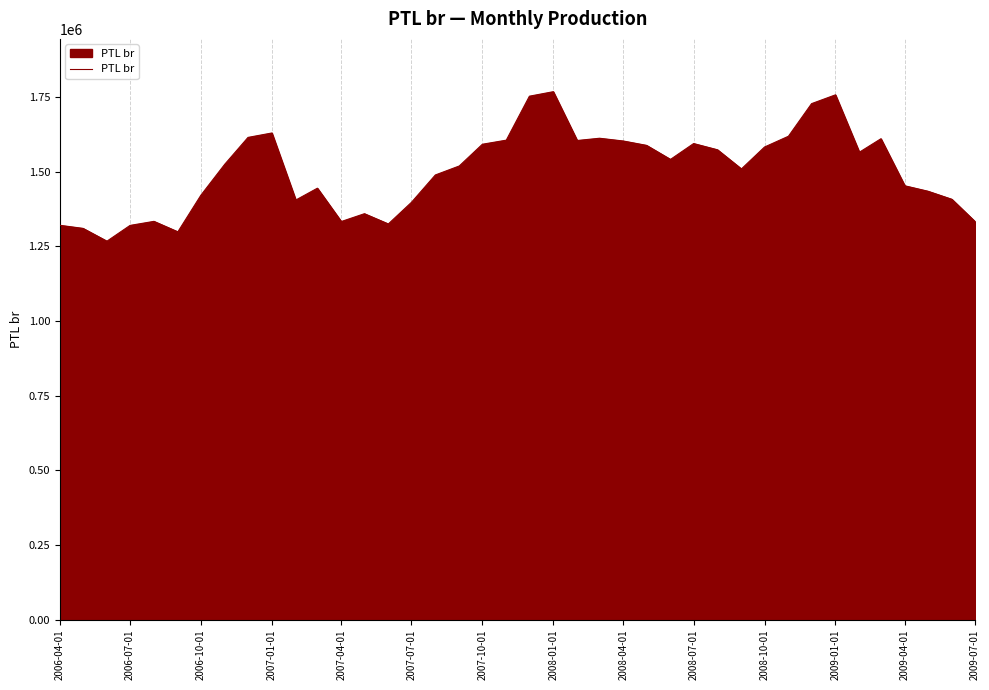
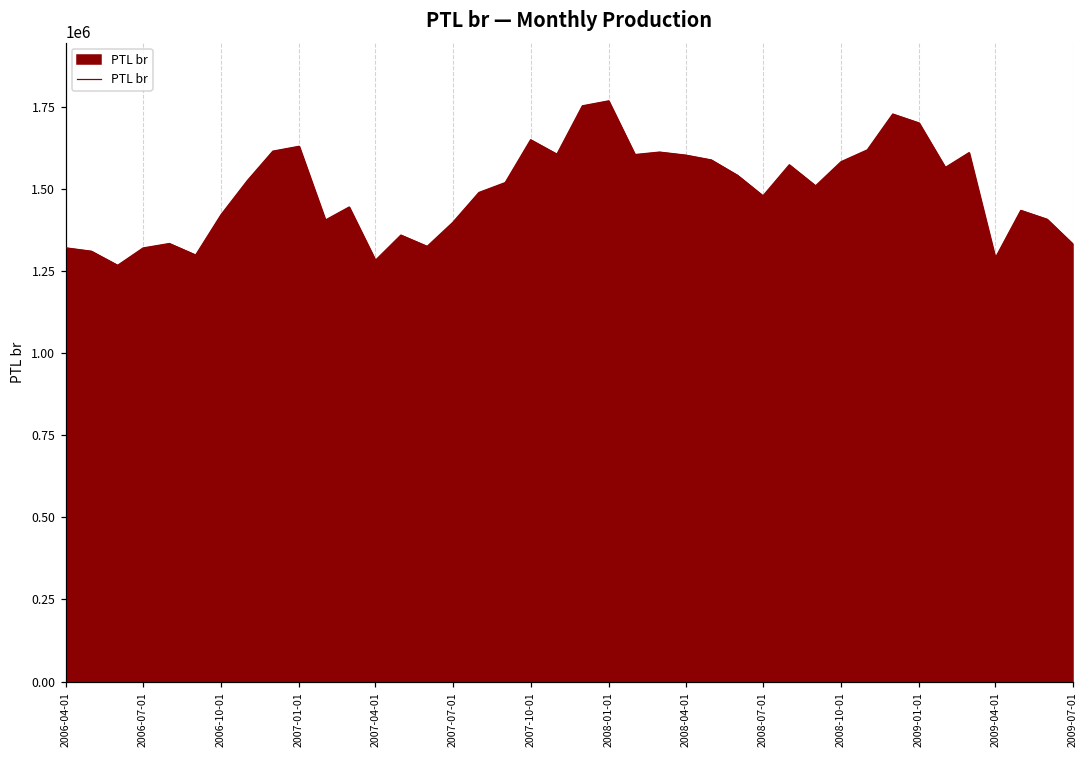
2007-04-01: 1330000 -> 1280000
2007-10-01: 1590000 -> 1650000
2008-07-01: 1590000 -> 1480000
2009-01-01: 1760000 -> 1700000
2009-04-01: 1450000 -> 1290000
